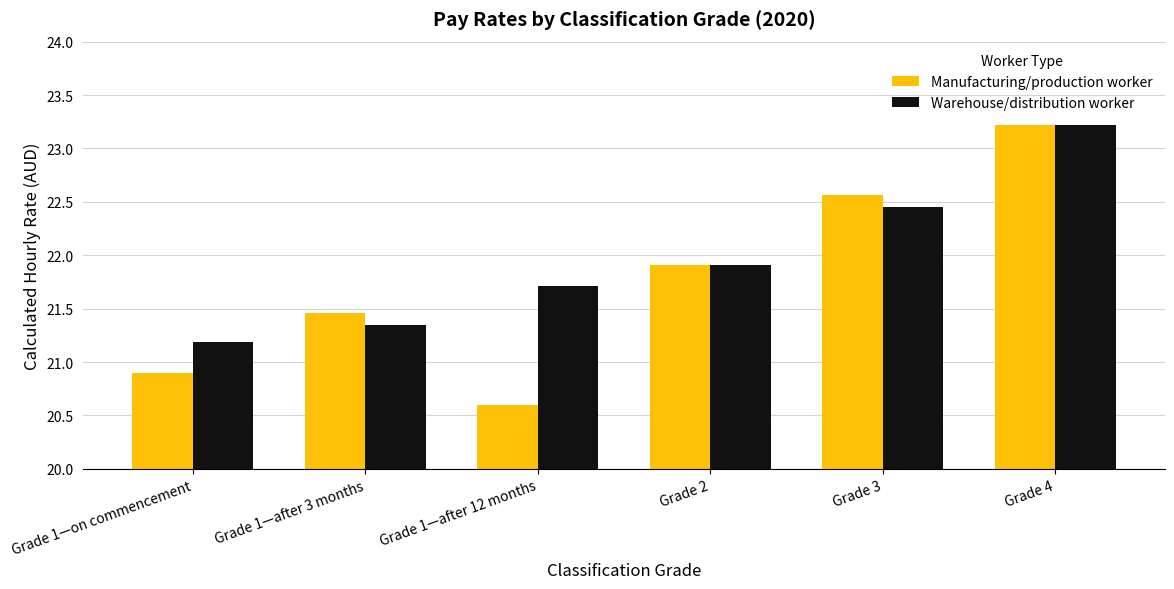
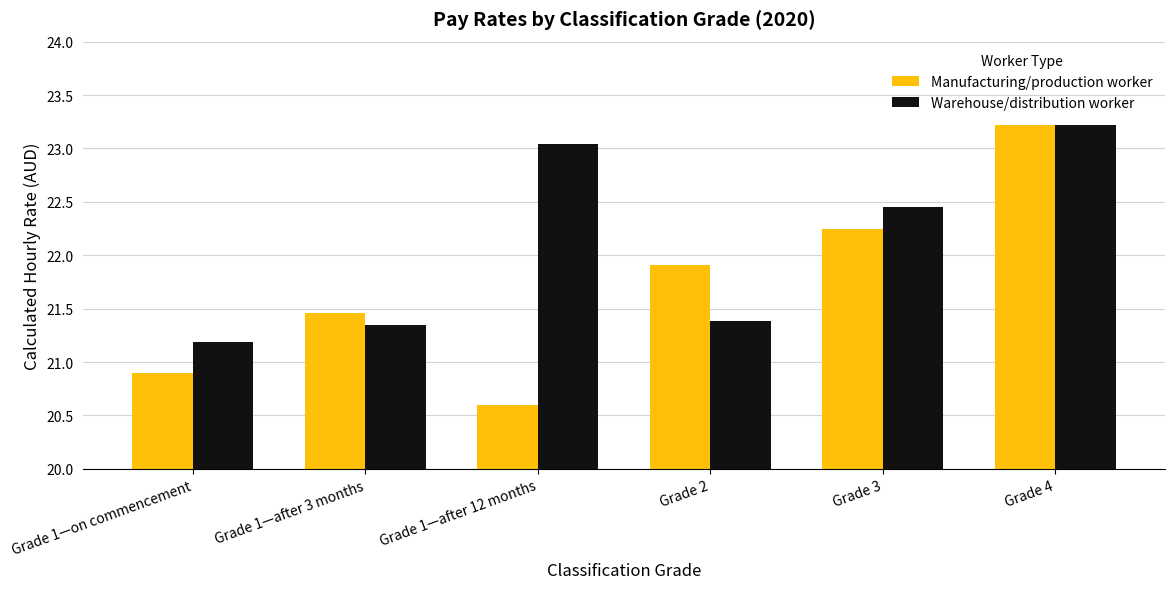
Warehouse/distribution worker, Grade 1—after 12 months: 21.71 -> 23.04
Warehouse/distribution worker, Grade 2: 21.91 -> 21.38
Manufacturing/production worker, Grade 3: 22.56 -> 22.25
